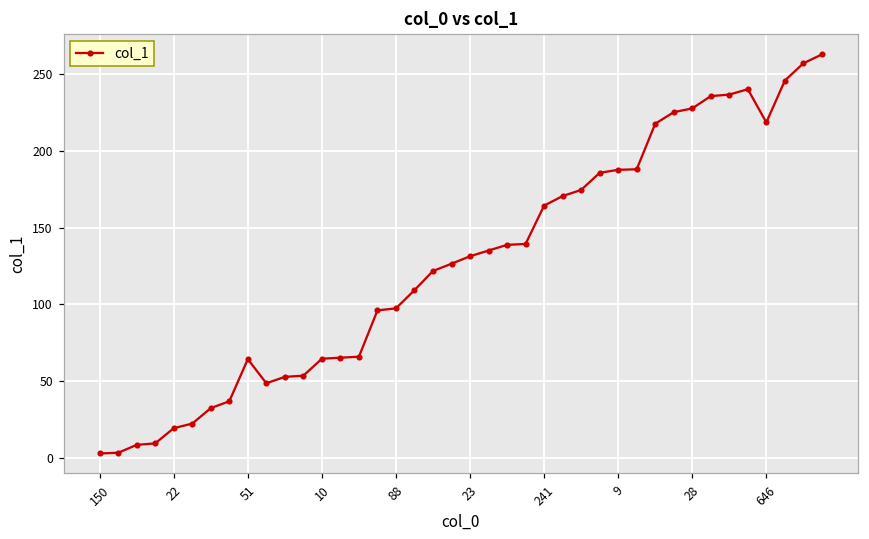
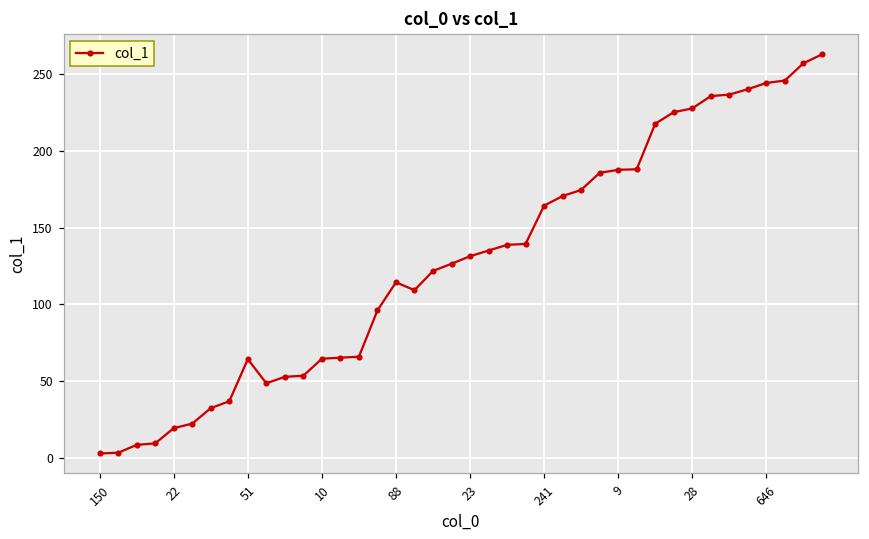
88: 97 -> 114
646: 219 -> 244
